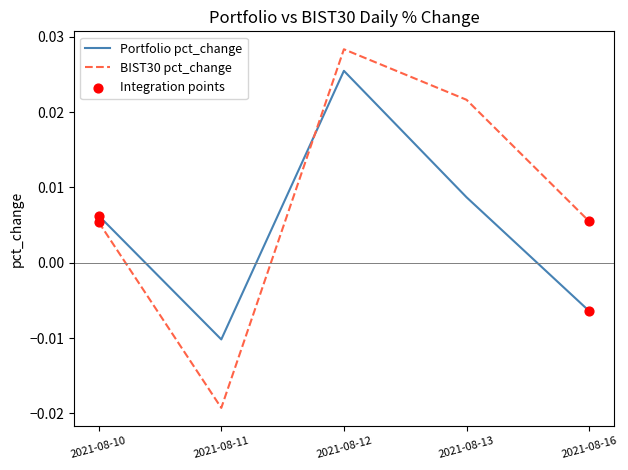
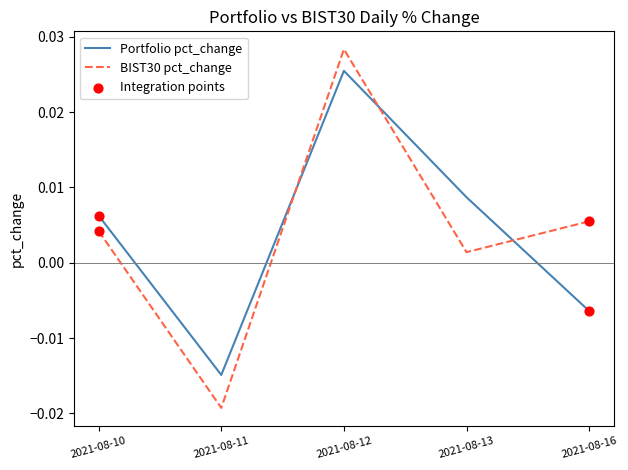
BIST30 pct_change, 2021-08-10: 0.005 -> 0.004
Portfolio pct_change, 2021-08-11: -0.010 -> -0.015
BIST30 pct_change, 2021-08-13: 0.022 -> 0.001
